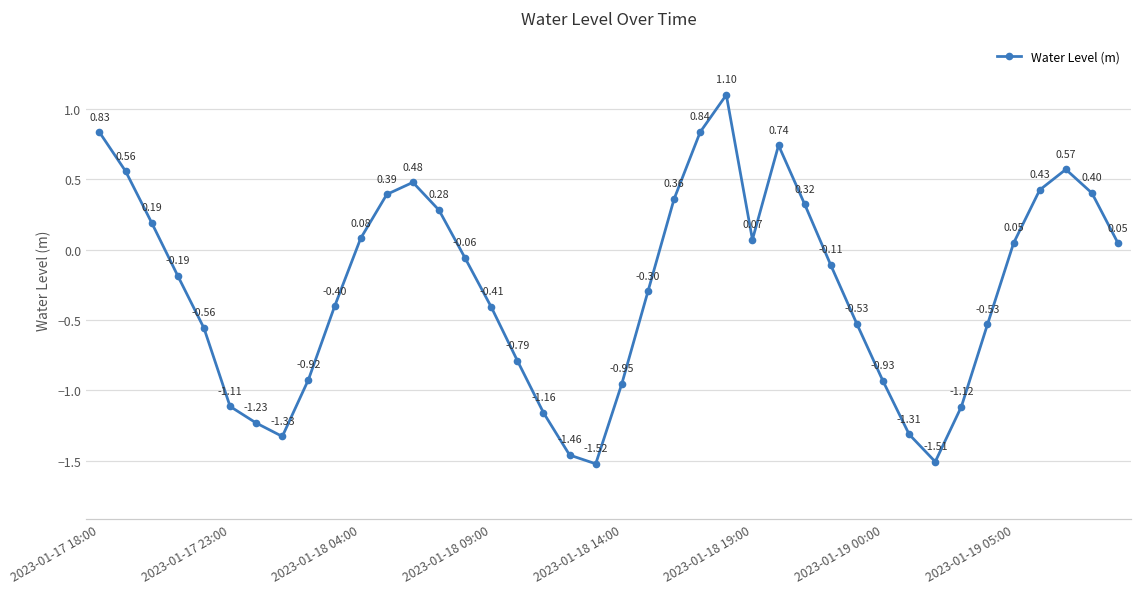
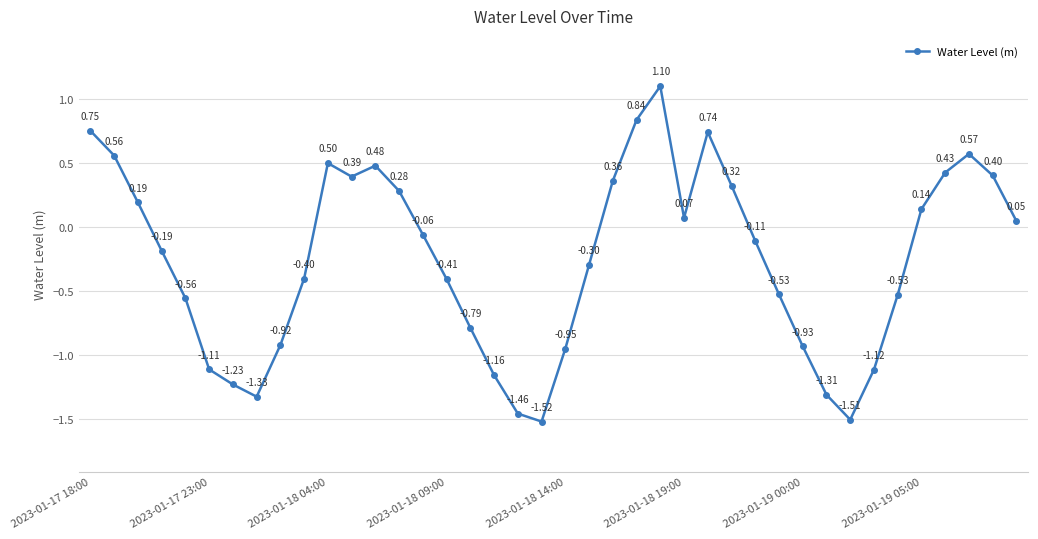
2023-01-17 18:00: 0.83 -> 0.75
2023-01-18 04:00: 0.08 -> 0.50
2023-01-19 05:00: 0.05 -> 0.14
